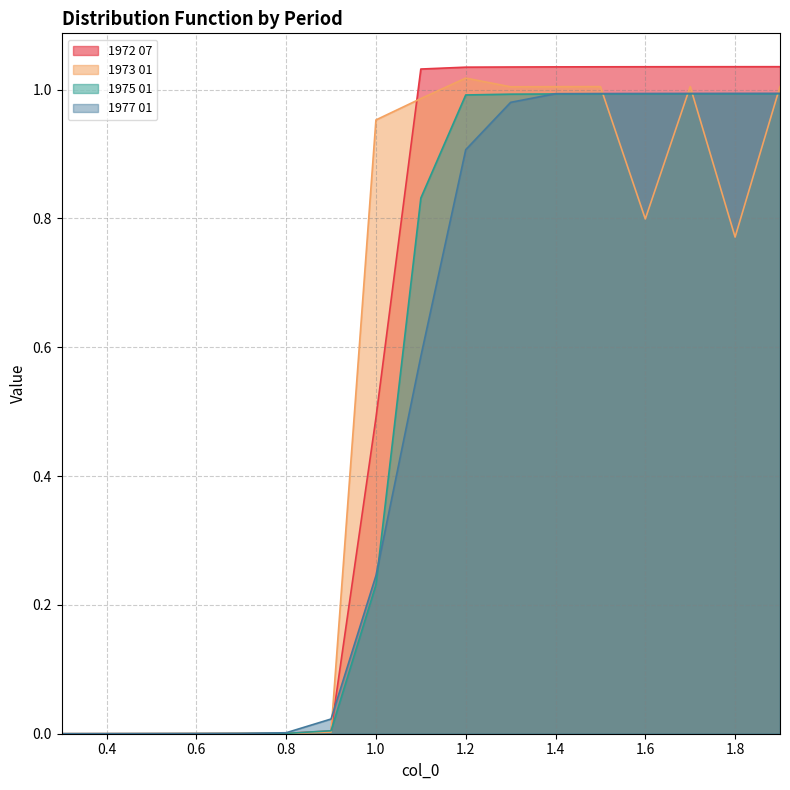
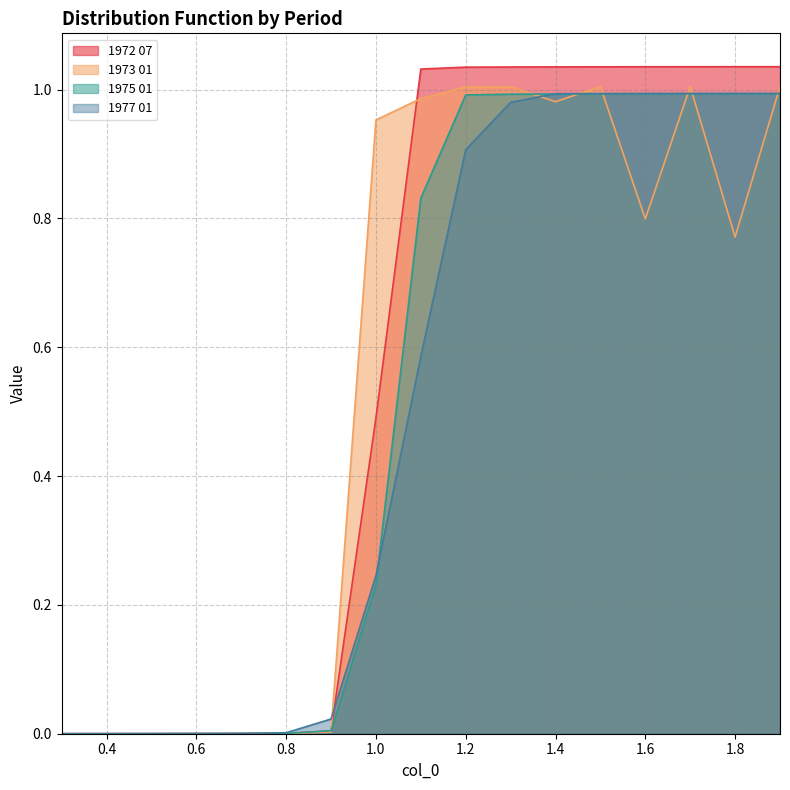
1973 01, 1.2: 1.02 -> 1.00
1973 01, 1.4: 1.00 -> 0.98
